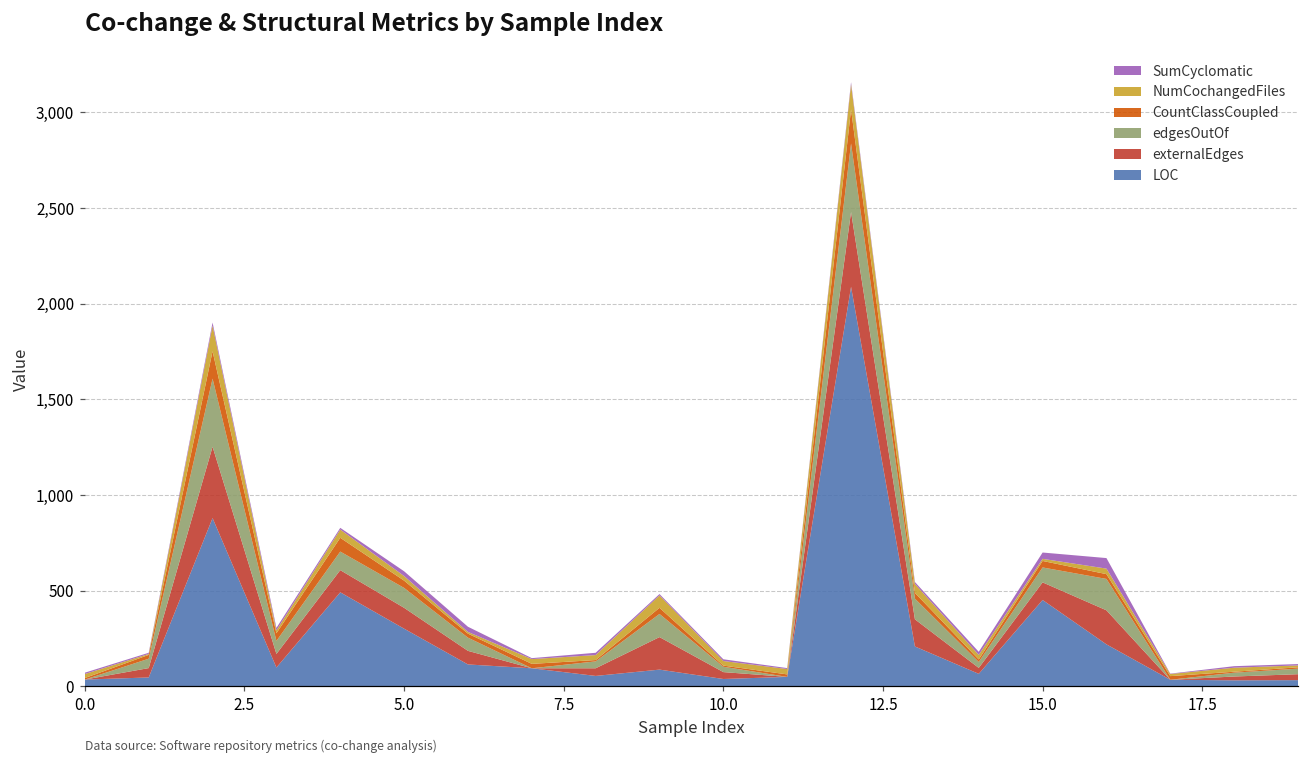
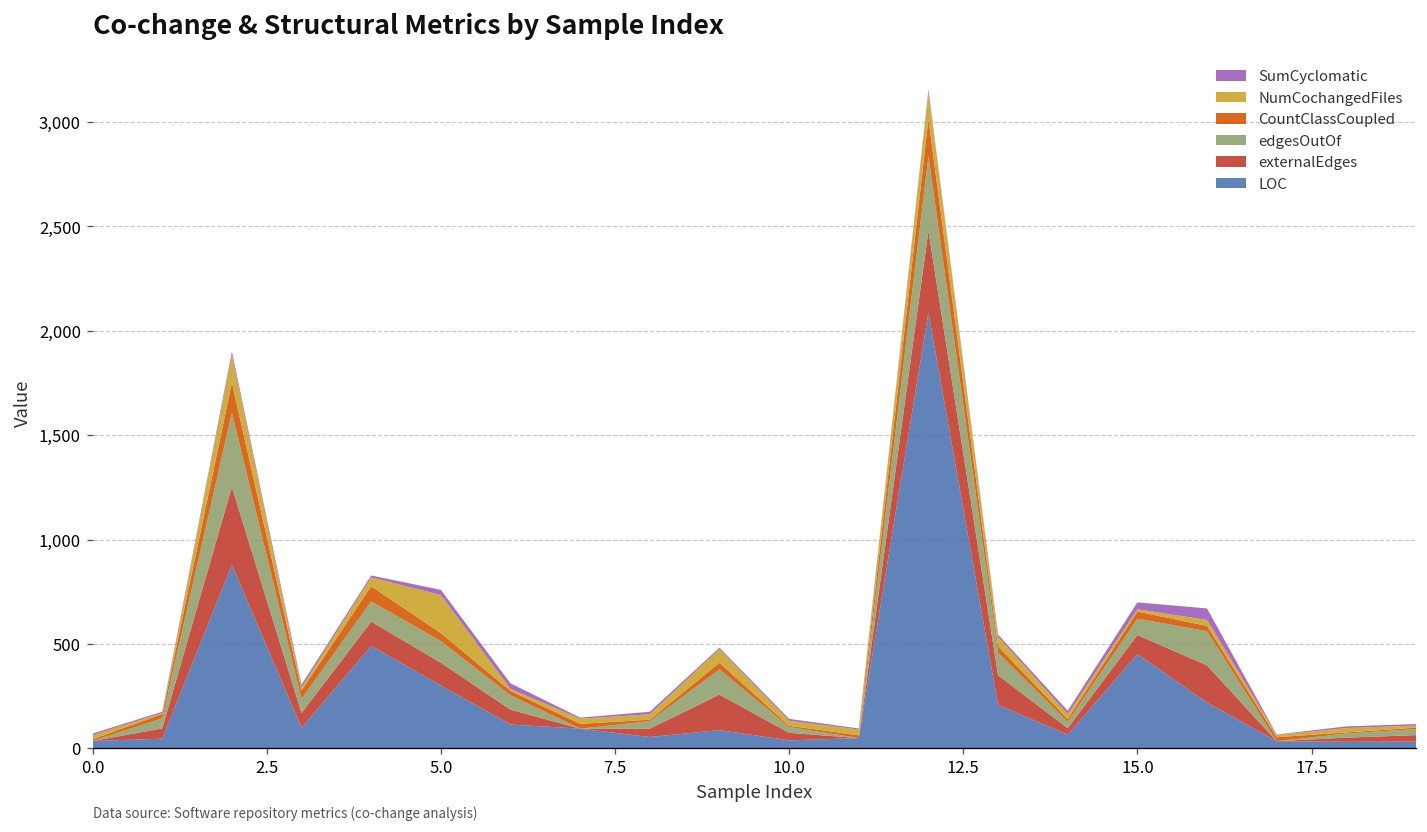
NumCochangedFiles, 5.0: 20 -> 180
